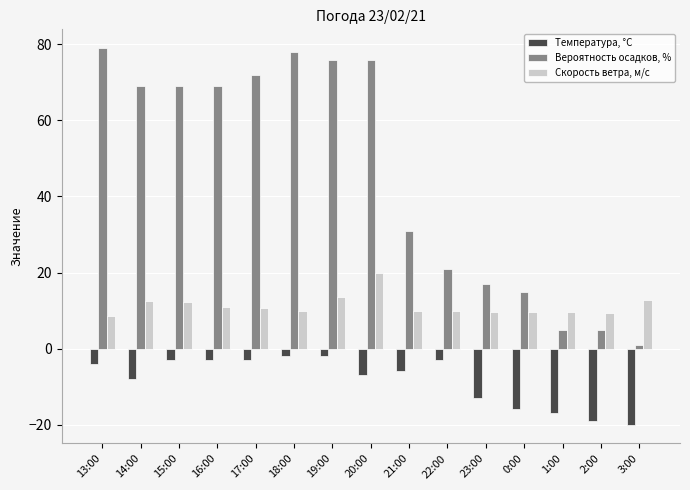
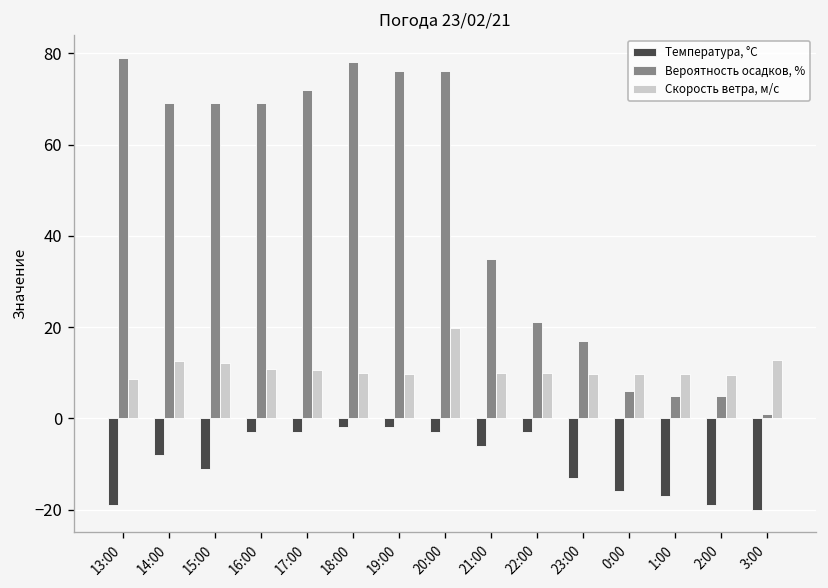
Температура, °C, 13:00: -4 -> -19
Температура, °C, 15:00: -3 -> -11
Скорость ветра, м/c, 19:00: 14 -> 10
Температура, °C, 20:00: -7 -> -3
Вероятность осадков, %, 21:00: 31 -> 35
Вероятность осадков, %, 0:00: 15 -> 6
